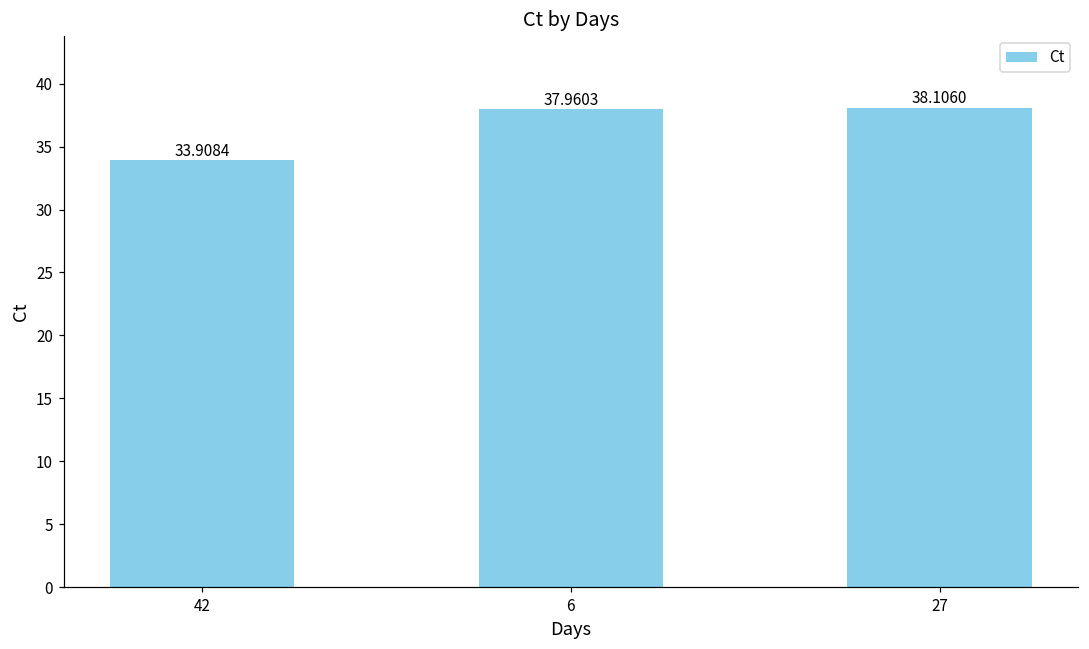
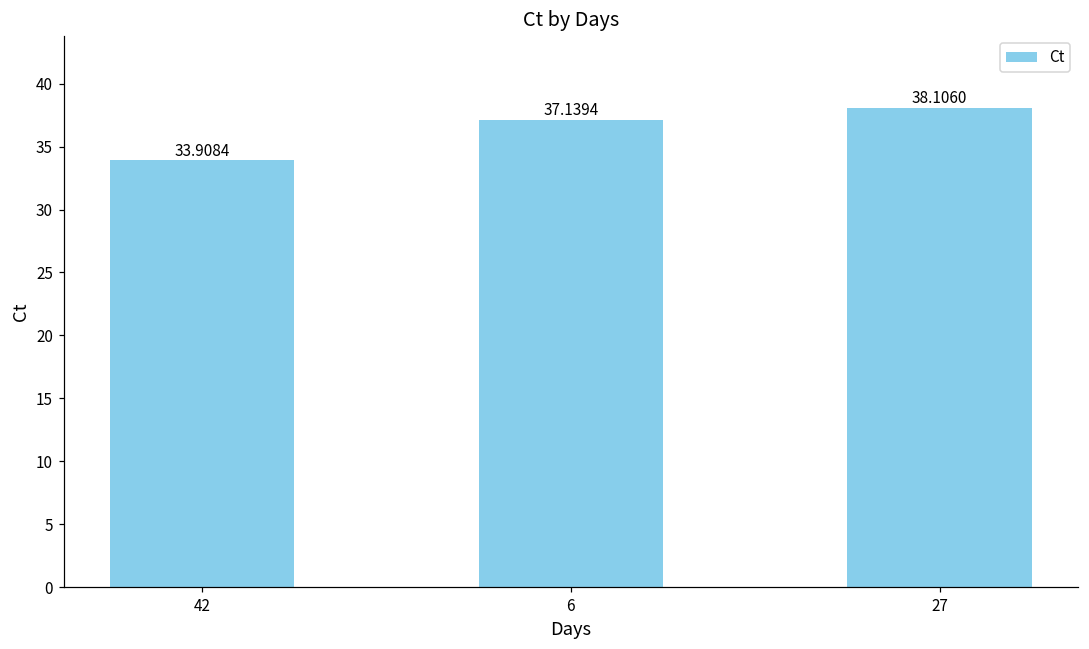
6: 37.9603 -> 37.1394
